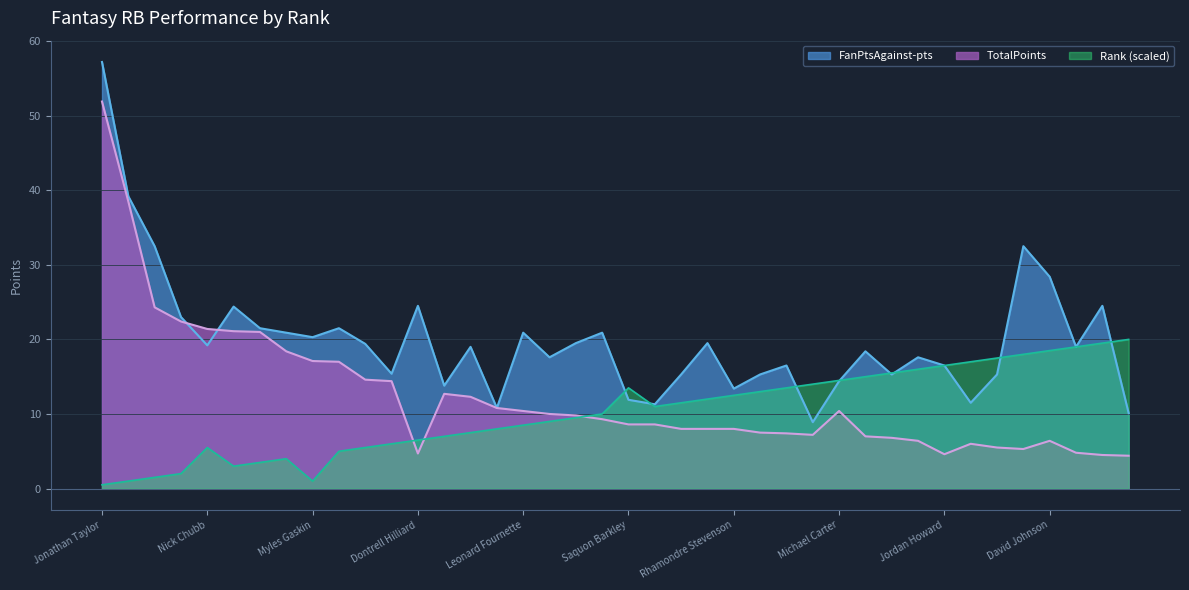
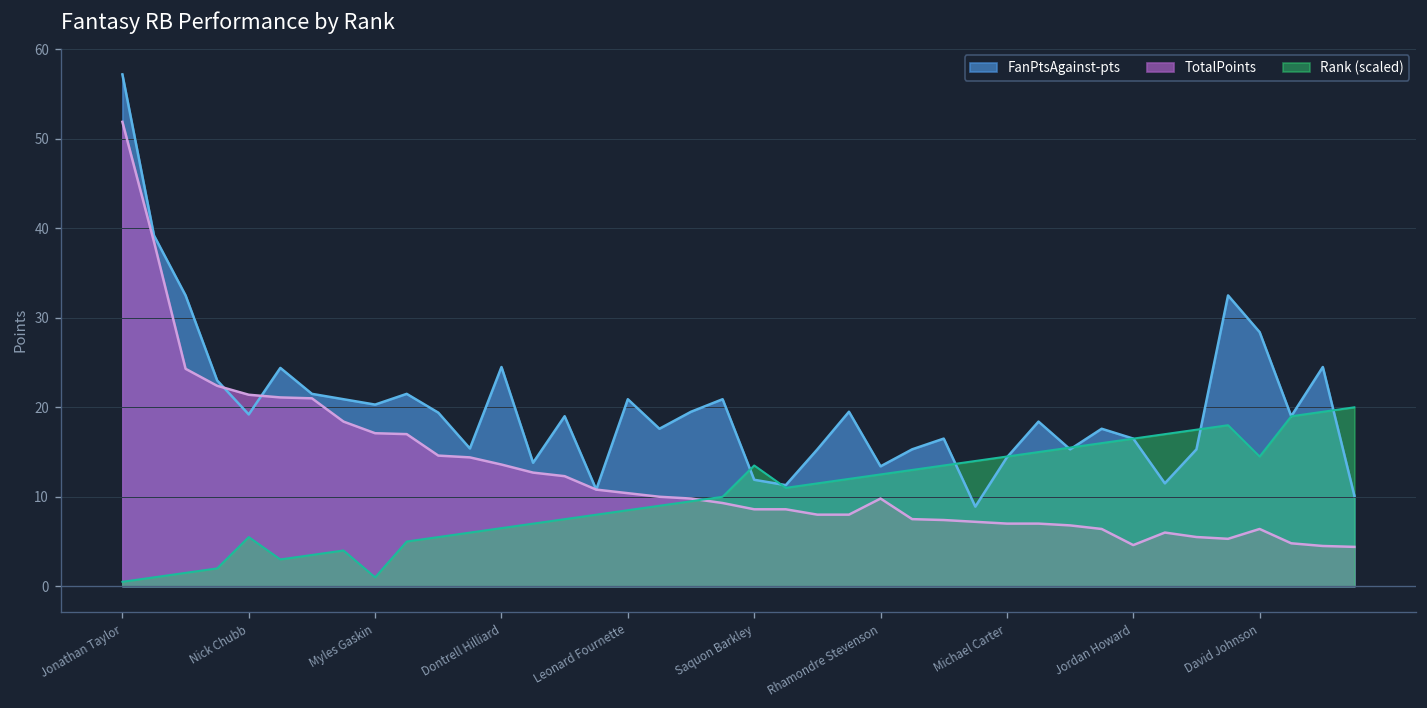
TotalPoints, Dontrell Hilliard: 5 -> 14
TotalPoints, Rhamondre Stevenson: 8 -> 10
TotalPoints, Michael Carter: 10 -> 7
Rank (scaled), David Johnson: 19 -> 15
